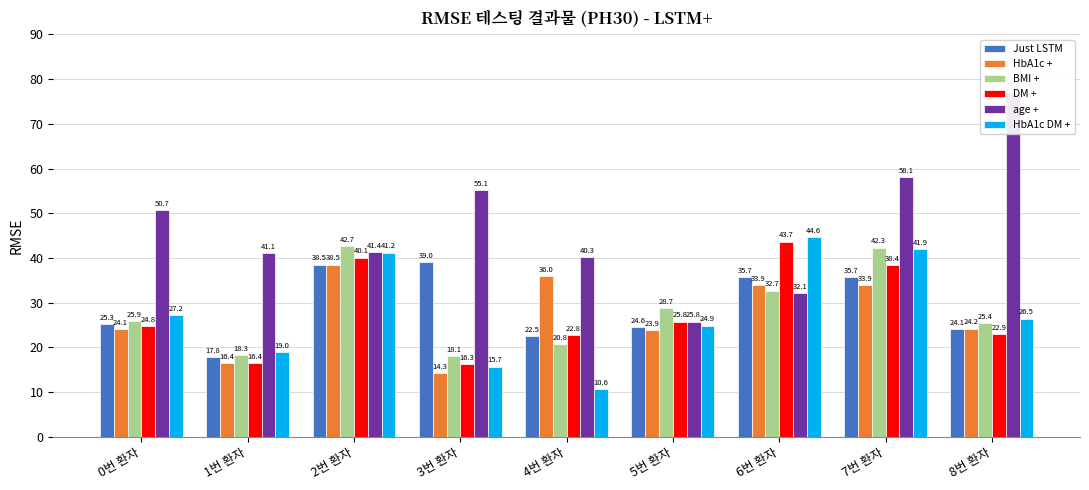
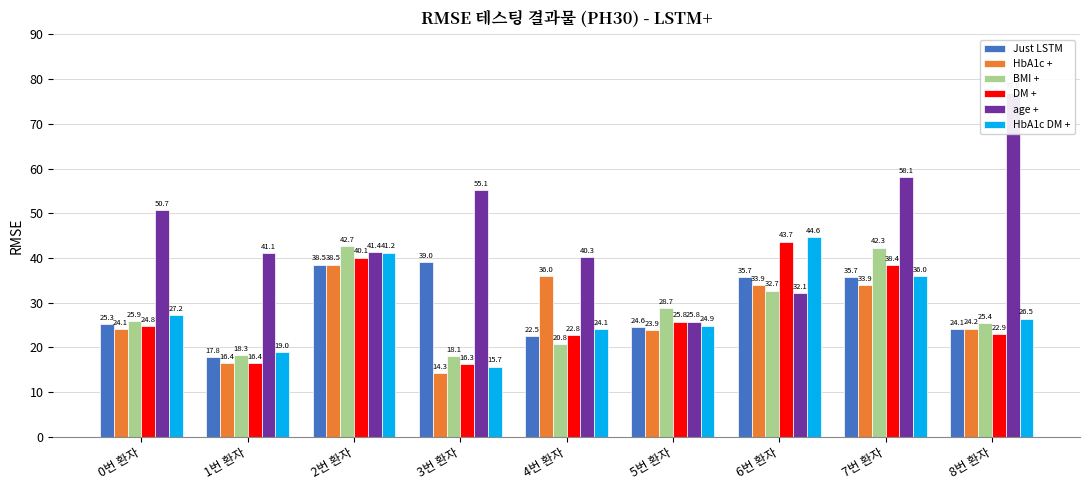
HbA1c DM +, 4번 환자: 10.6 -> 24.1
HbA1c DM +, 7번 환자: 41.9 -> 36.0
